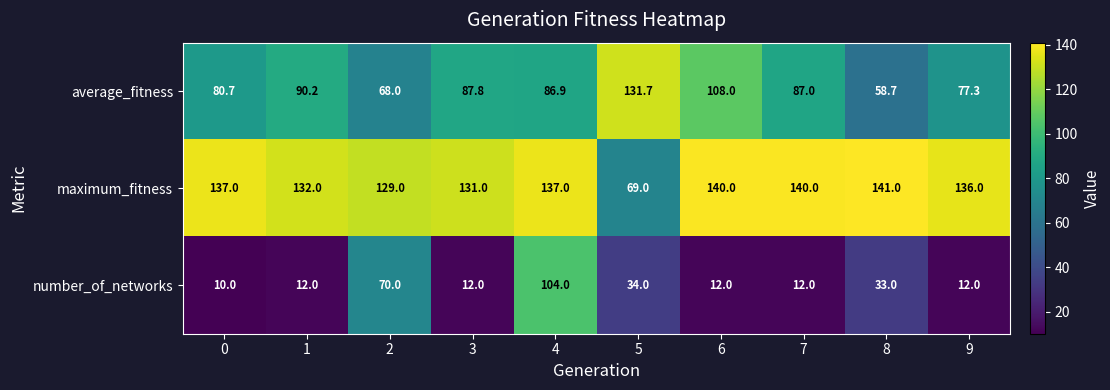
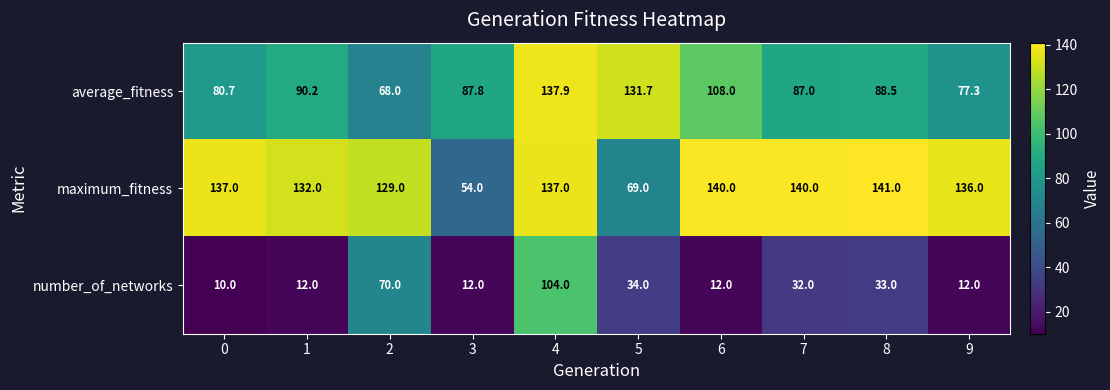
average_fitness, 4: 86.9 -> 137.9
average_fitness, 8: 58.7 -> 88.5
maximum_fitness, 3: 131.0 -> 54.0
number_of_networks, 7: 12.0 -> 32.0
